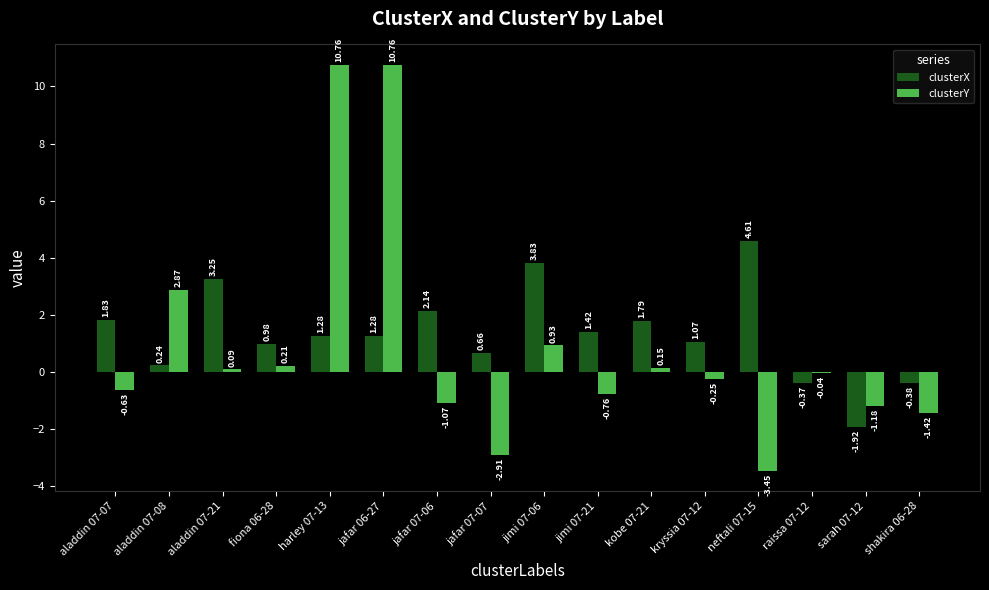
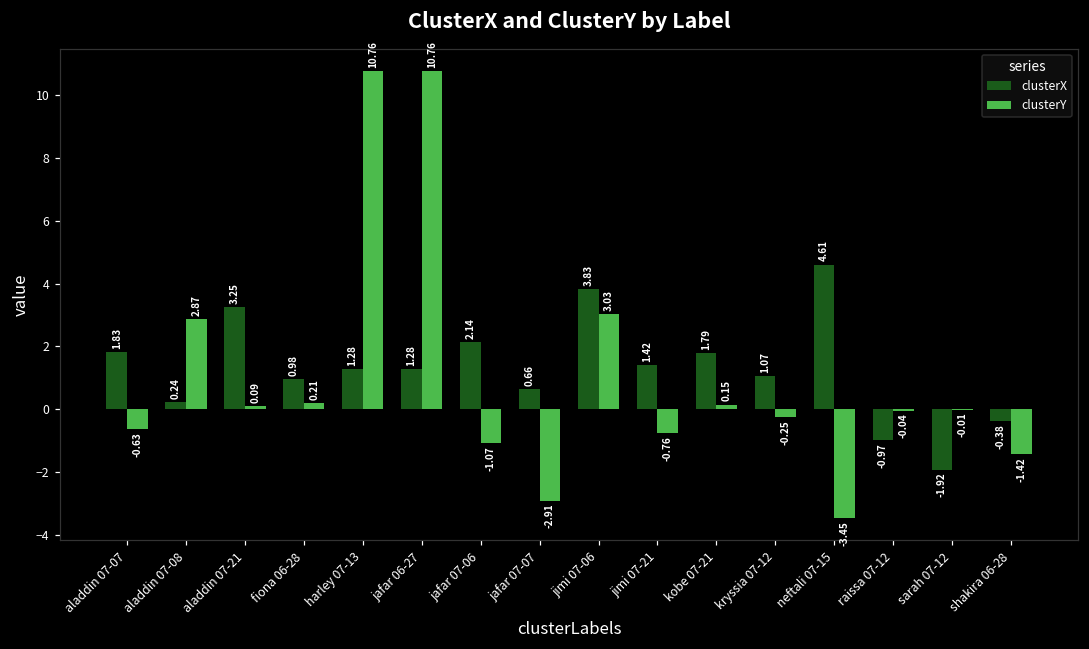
clusterY, jimi 07-06: 0.93 -> 3.03
clusterX, raissa 07-12: -0.37 -> -0.97
clusterY, sarah 07-12: -1.18 -> -0.01
